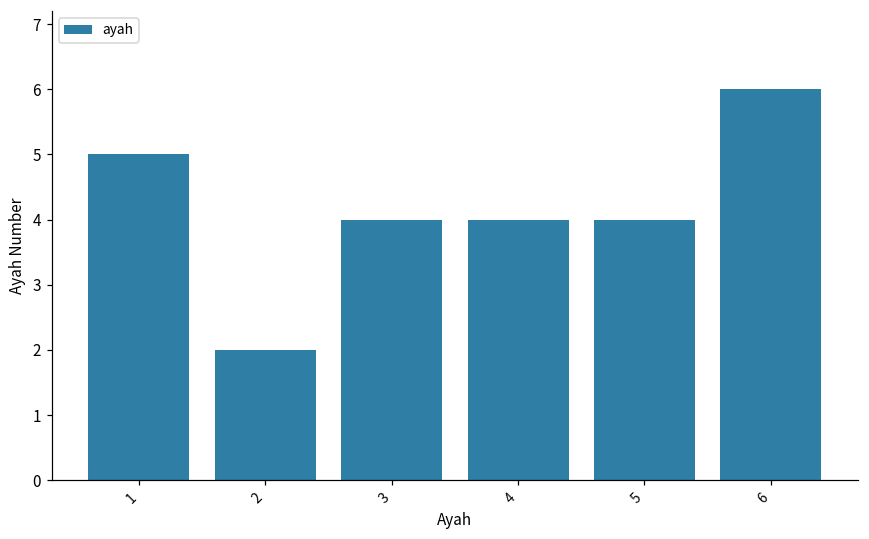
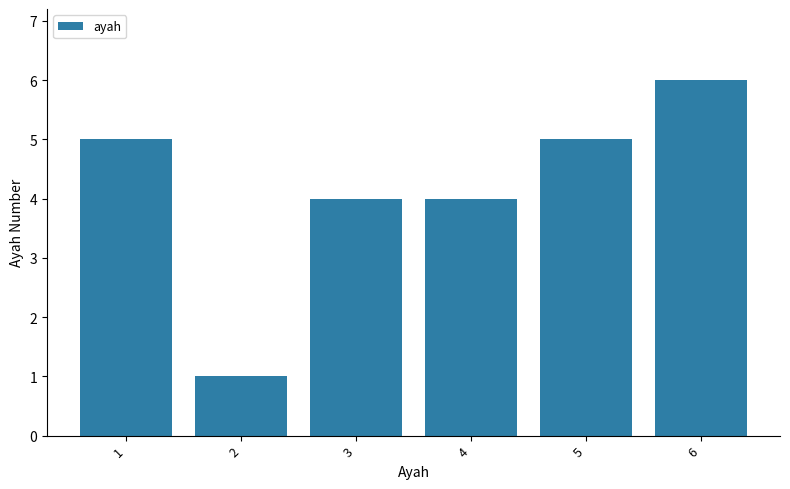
2: 2 -> 1
5: 4 -> 5
